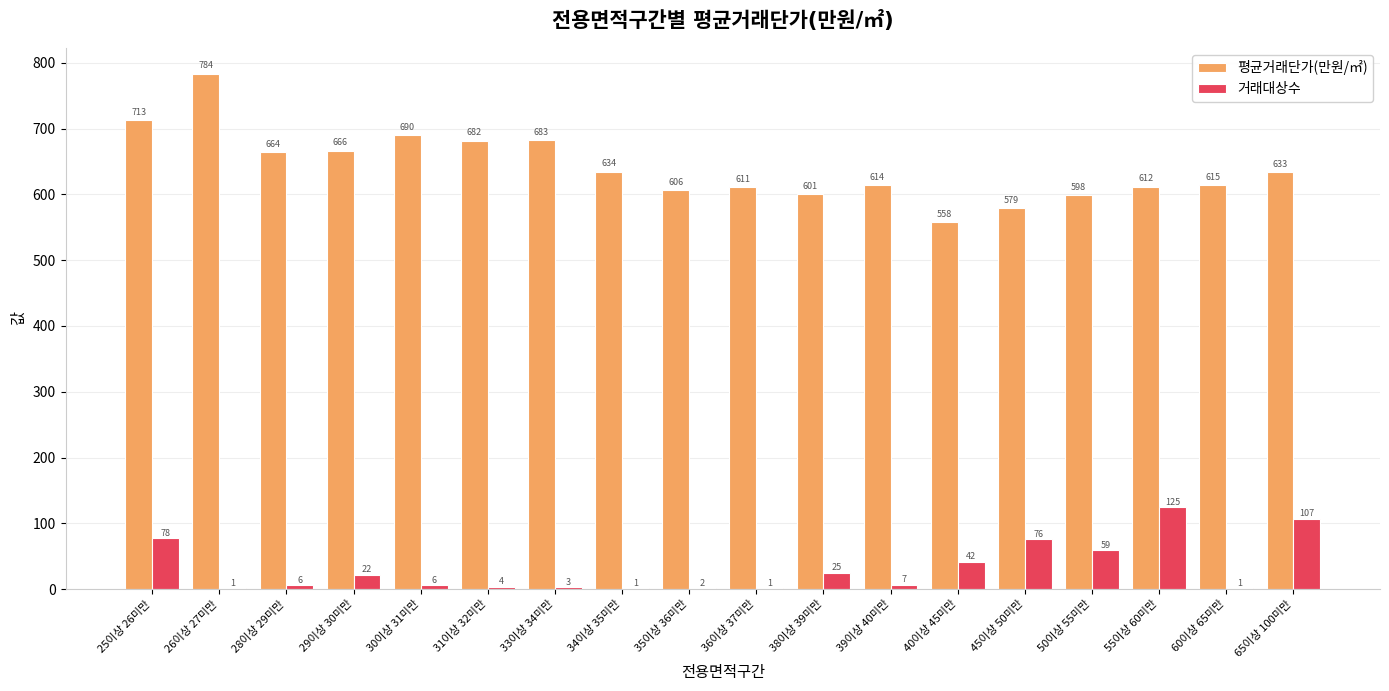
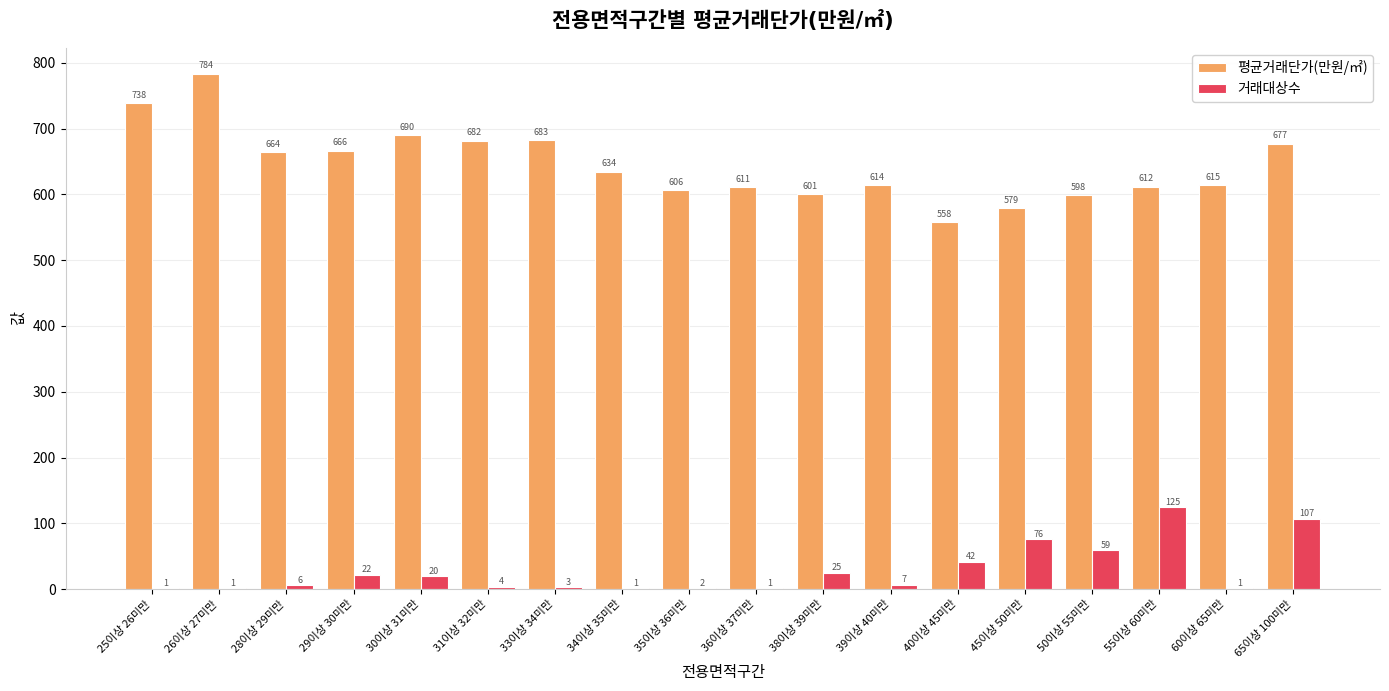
평균거래단가(만원/㎡), 25이상 26미만: 713 -> 738
거래대상수, 25이상 26미만: 78 -> 1
거래대상수, 30이상 31미만: 6 -> 20
평균거래단가(만원/㎡), 65이상 100미만: 633 -> 677
